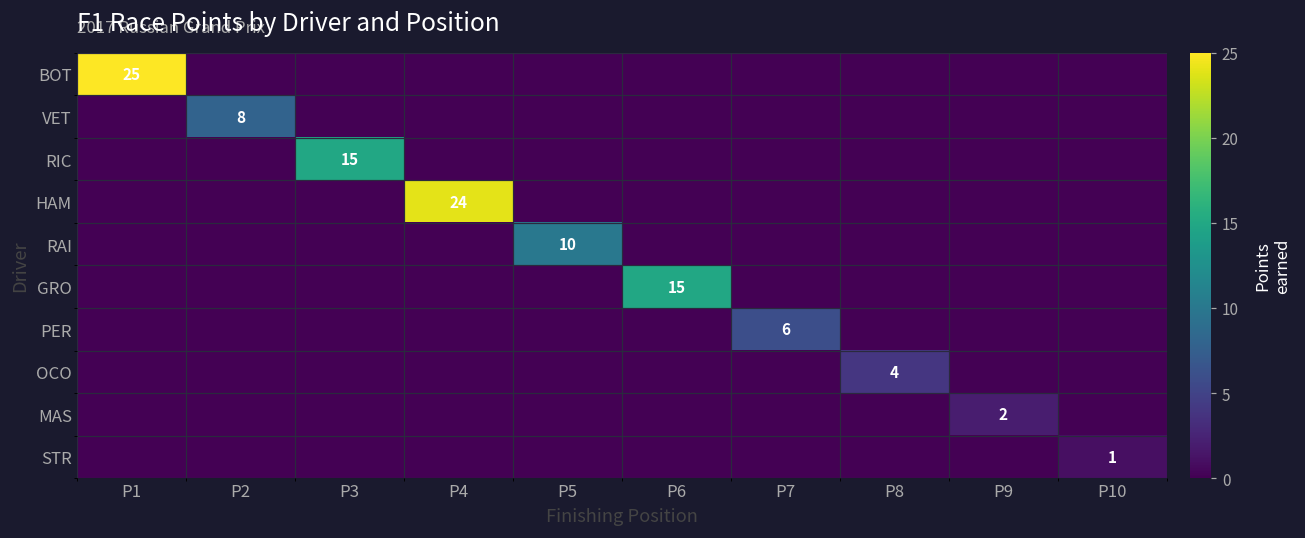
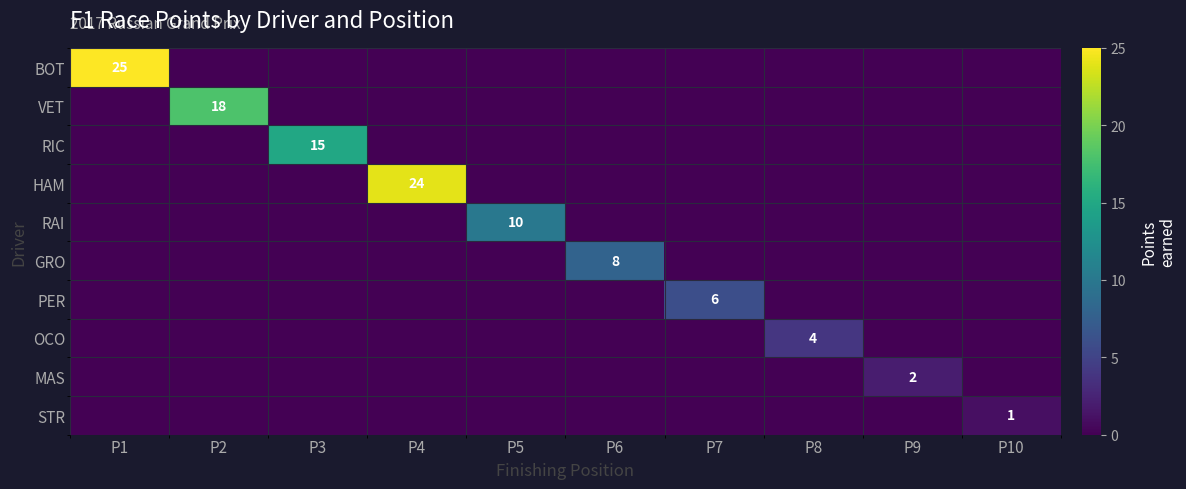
VET, P2: 8 -> 18
GRO, P6: 15 -> 8
